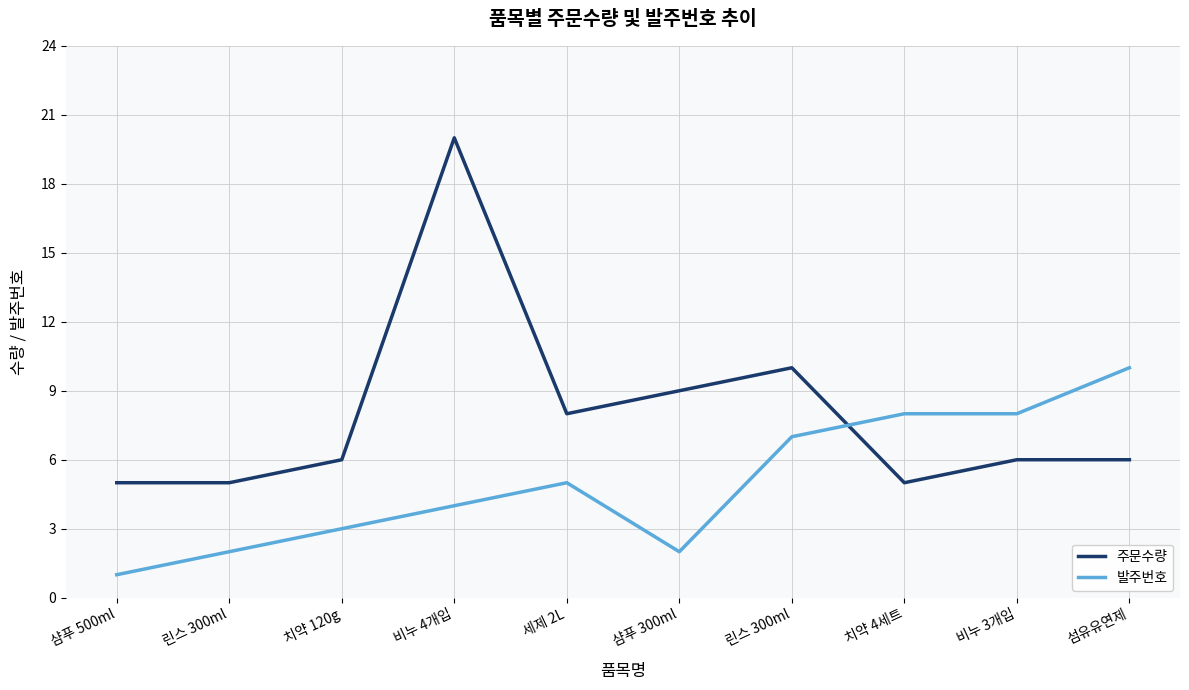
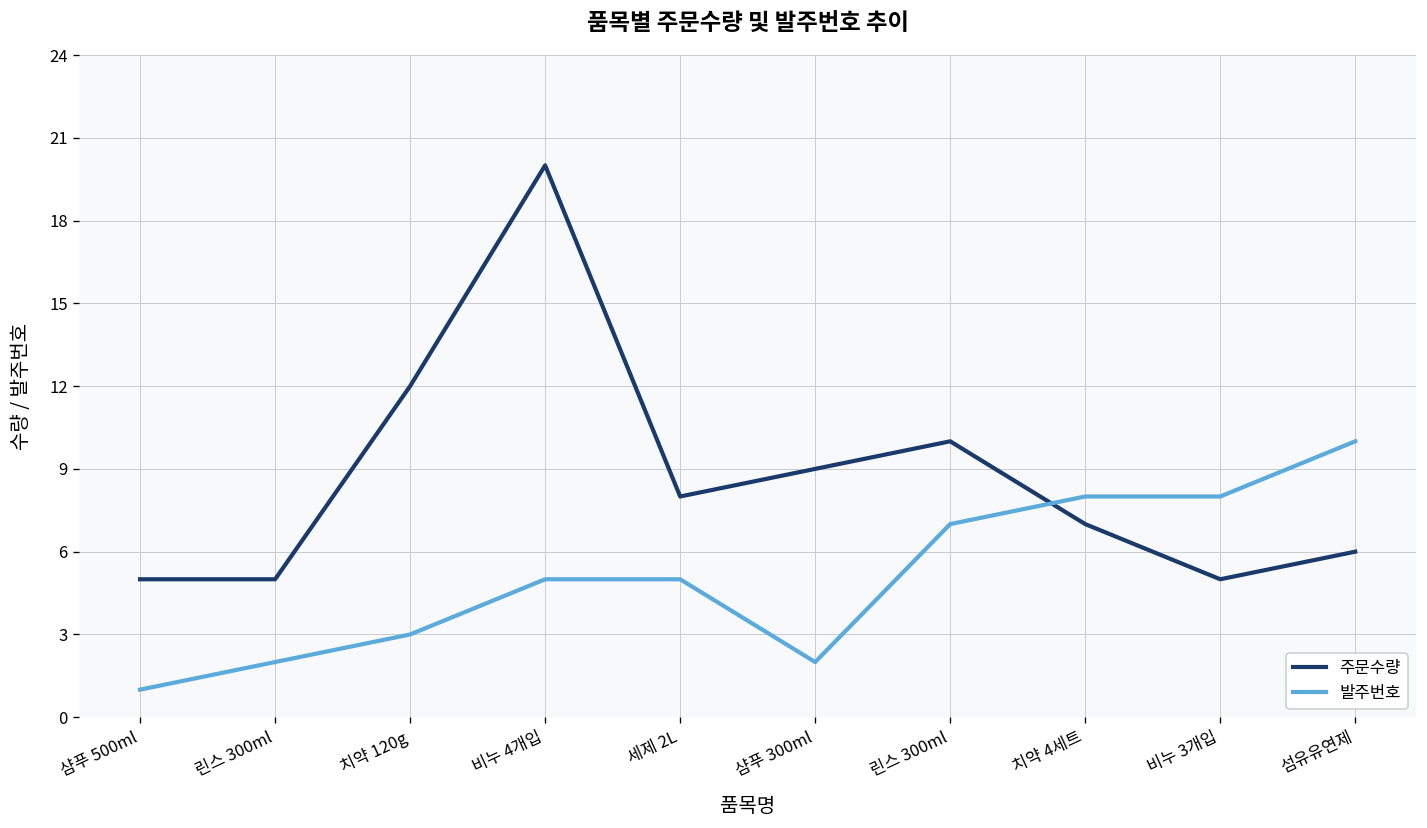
주문수량, 치약 120g: 6 -> 12
발주번호, 비누 4개입: 4 -> 5
주문수량, 치약 4세트: 5 -> 7
주문수량, 비누 3개입: 6 -> 5
